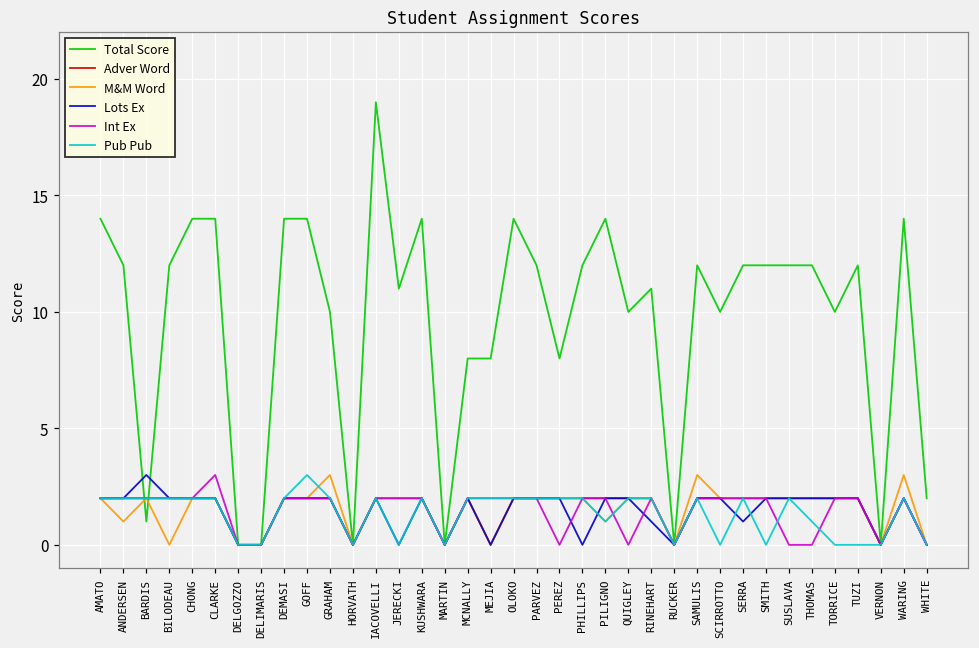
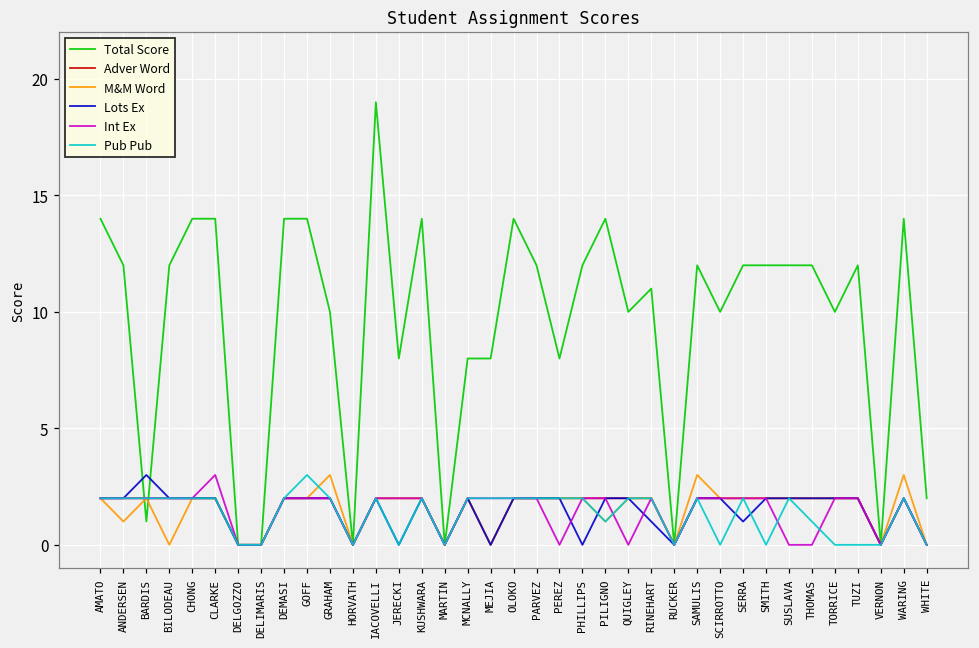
Total Score, JERECKI: 11 -> 8
